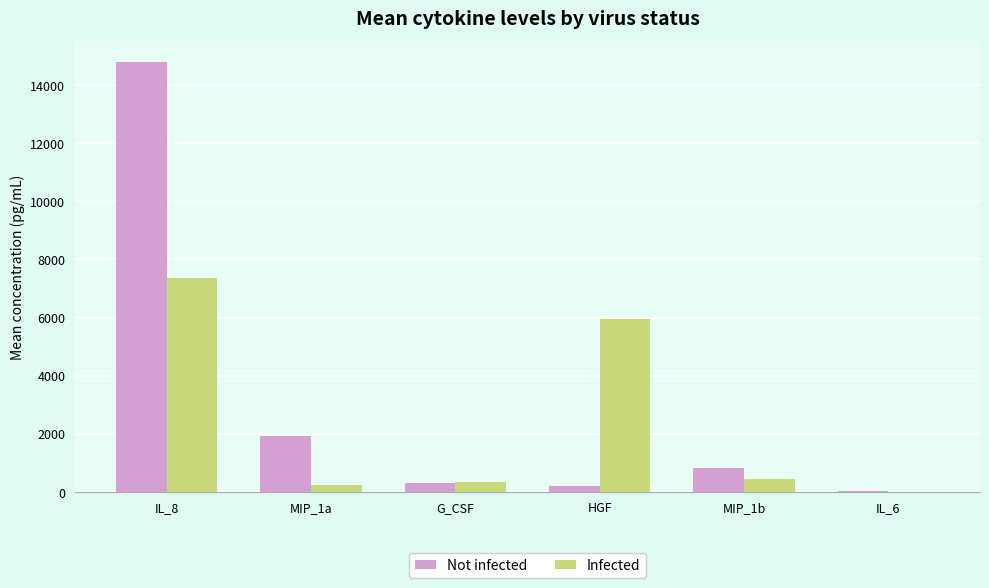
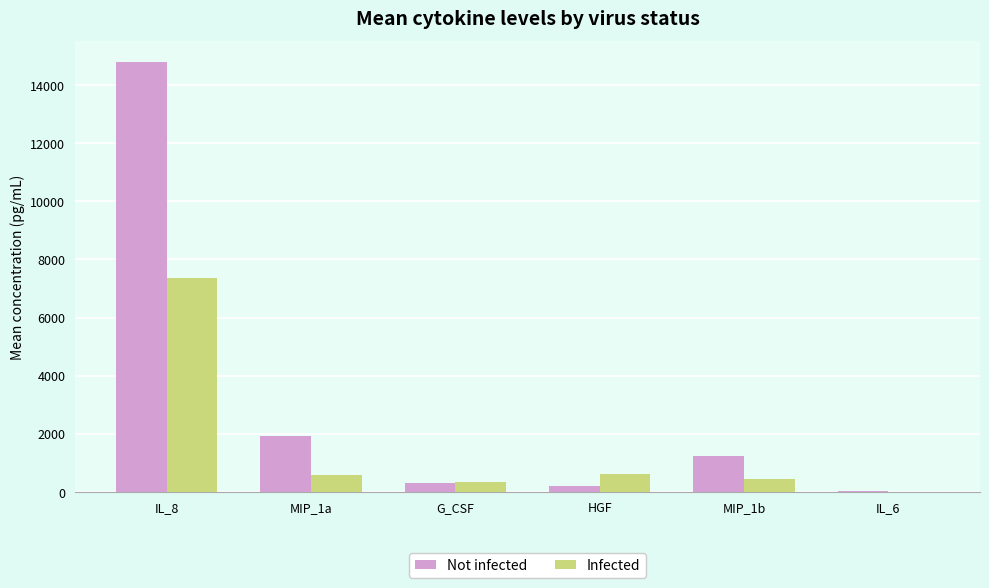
Infected, MIP_1a: 200 -> 600
Infected, HGF: 5900 -> 600
Not infected, MIP_1b: 800 -> 1200
